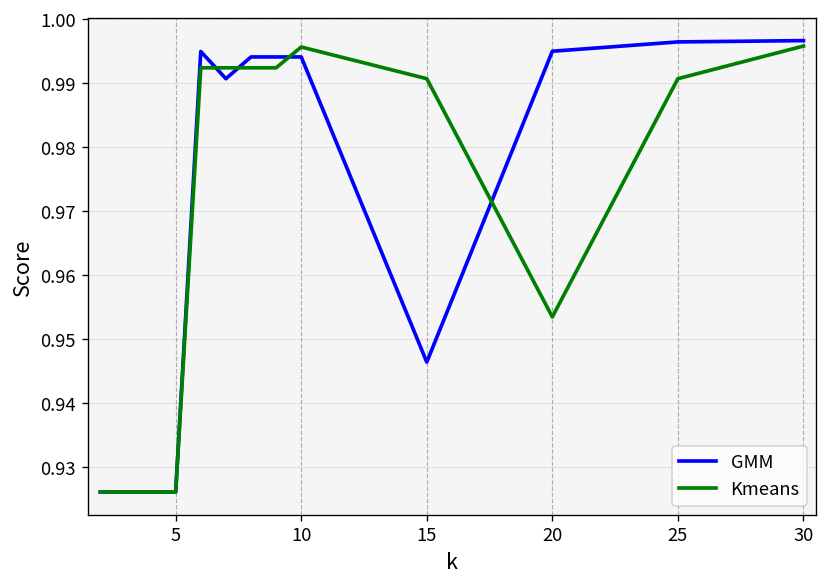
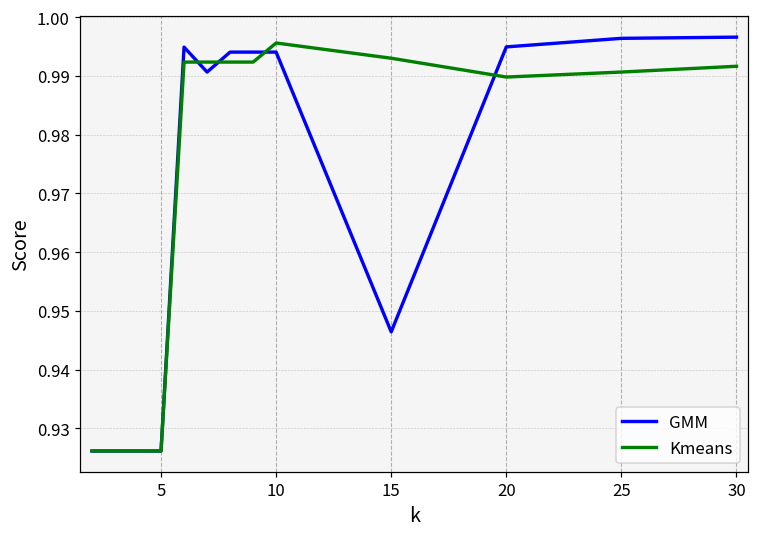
Kmeans, 15: 0.991 -> 0.993
Kmeans, 20: 0.953 -> 0.990
Kmeans, 30: 0.996 -> 0.992
